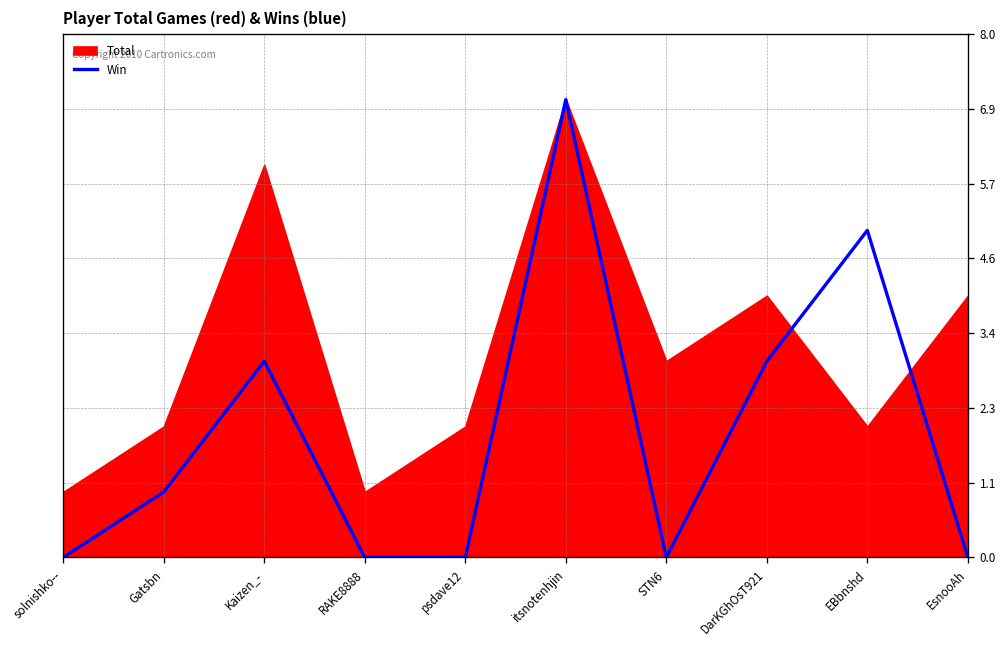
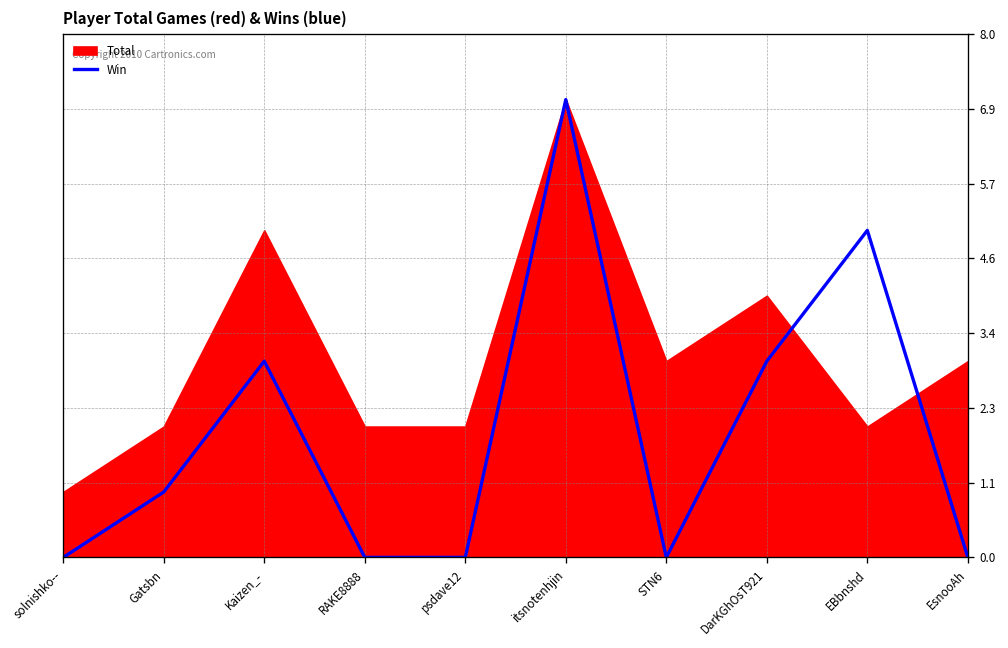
Total, Kaizen_-: 6 -> 5
Total, RAKE8888: 1 -> 2
Total, EsnooAh: 4 -> 3
